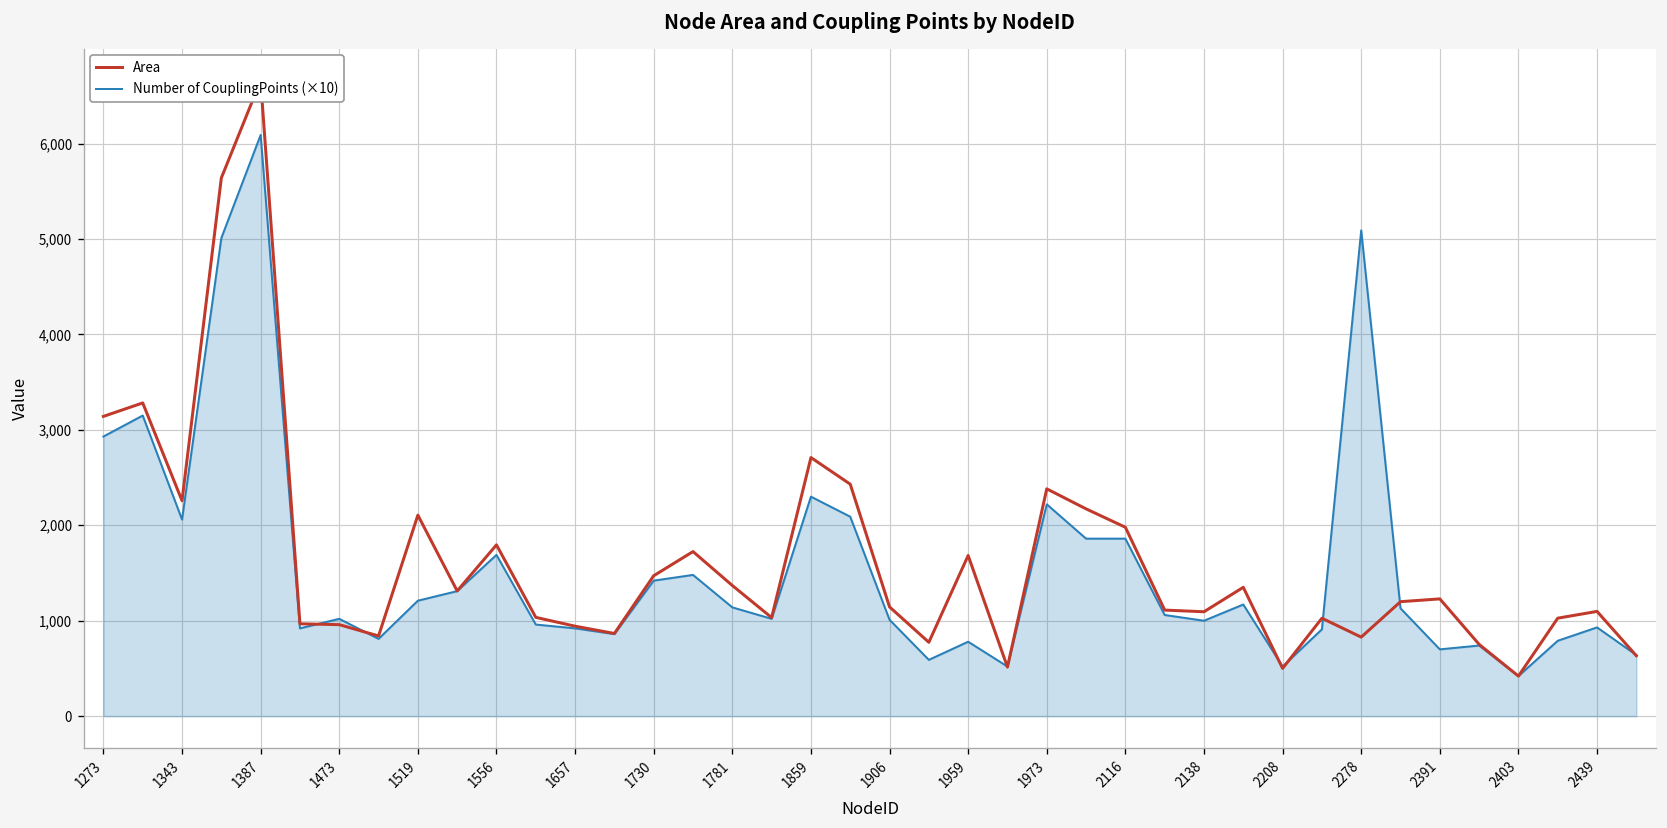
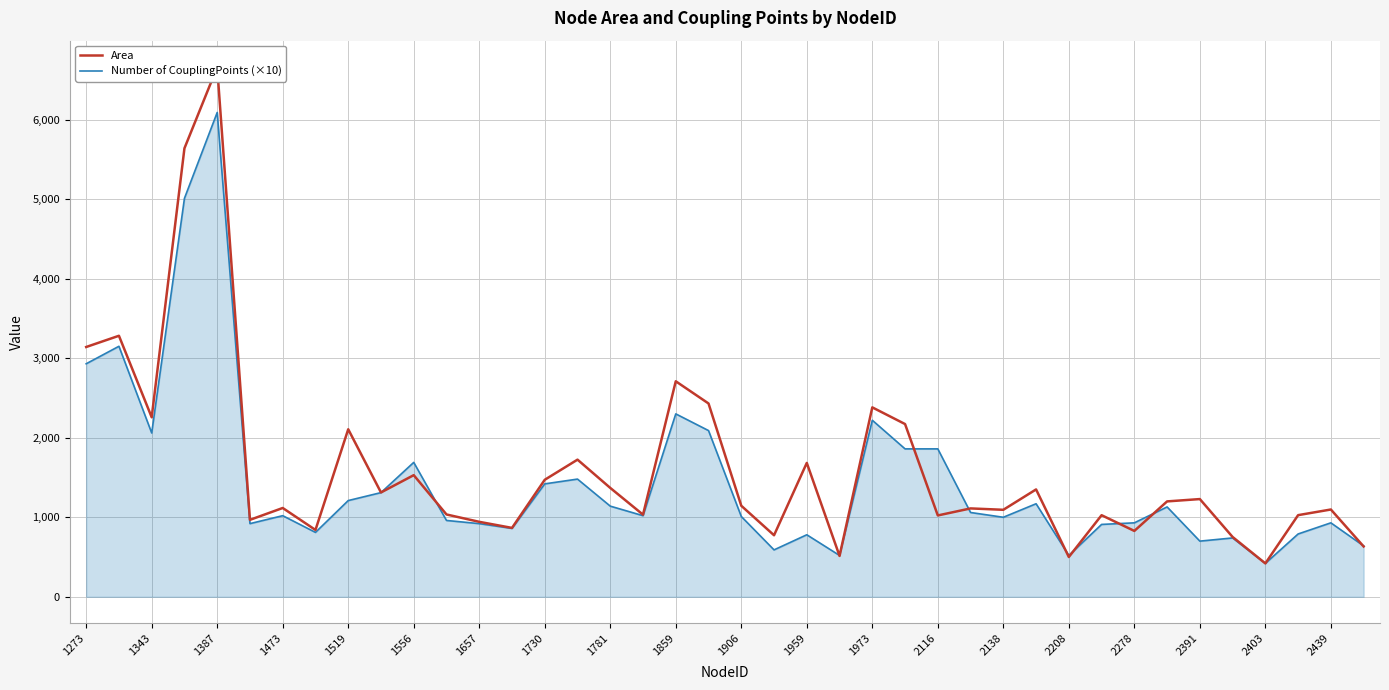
Area, 1473: 1,000 -> 1,100
Area, 1556: 1,800 -> 1,500
Area, 2116: 2,000 -> 1,000
Number of CouplingPoints (×10), 2278: 5,100 -> 900
